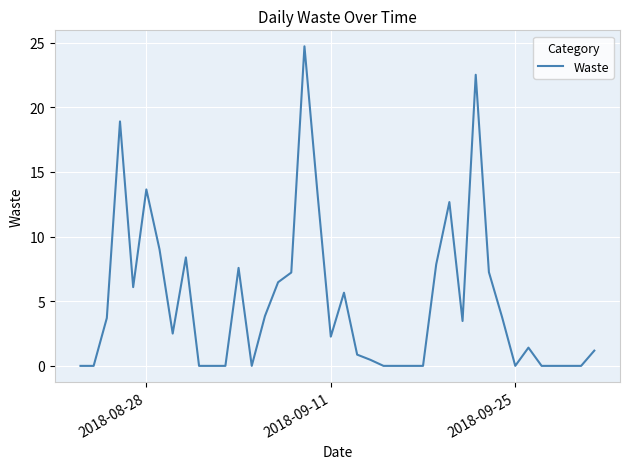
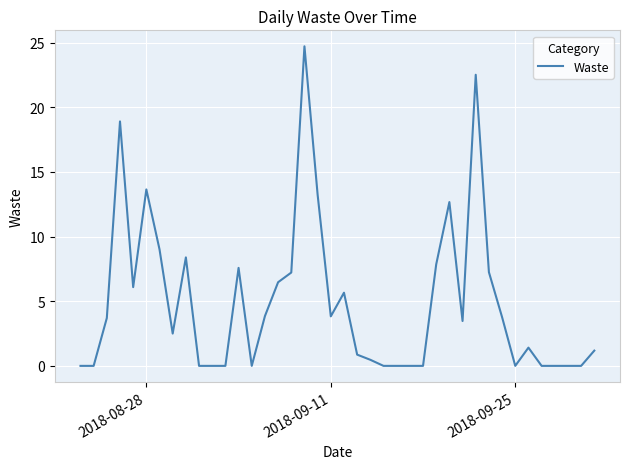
2018-09-11: 2.3 -> 3.8
